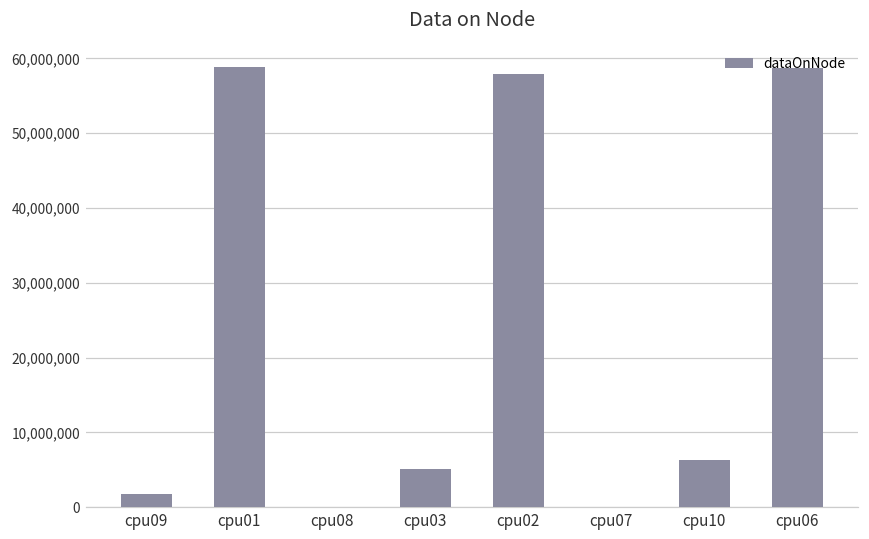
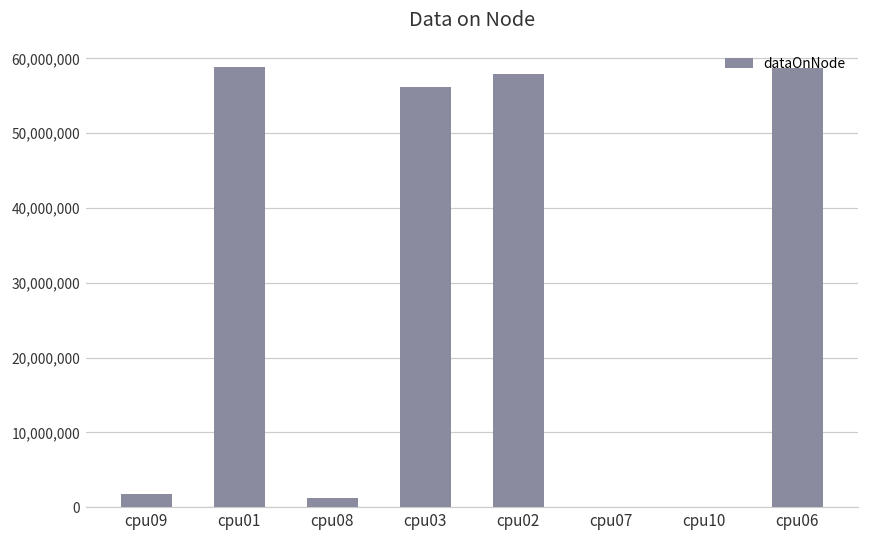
cpu08: 0 -> 1,000,000
cpu03: 5,000,000 -> 56,000,000
cpu10: 6,000,000 -> 0
